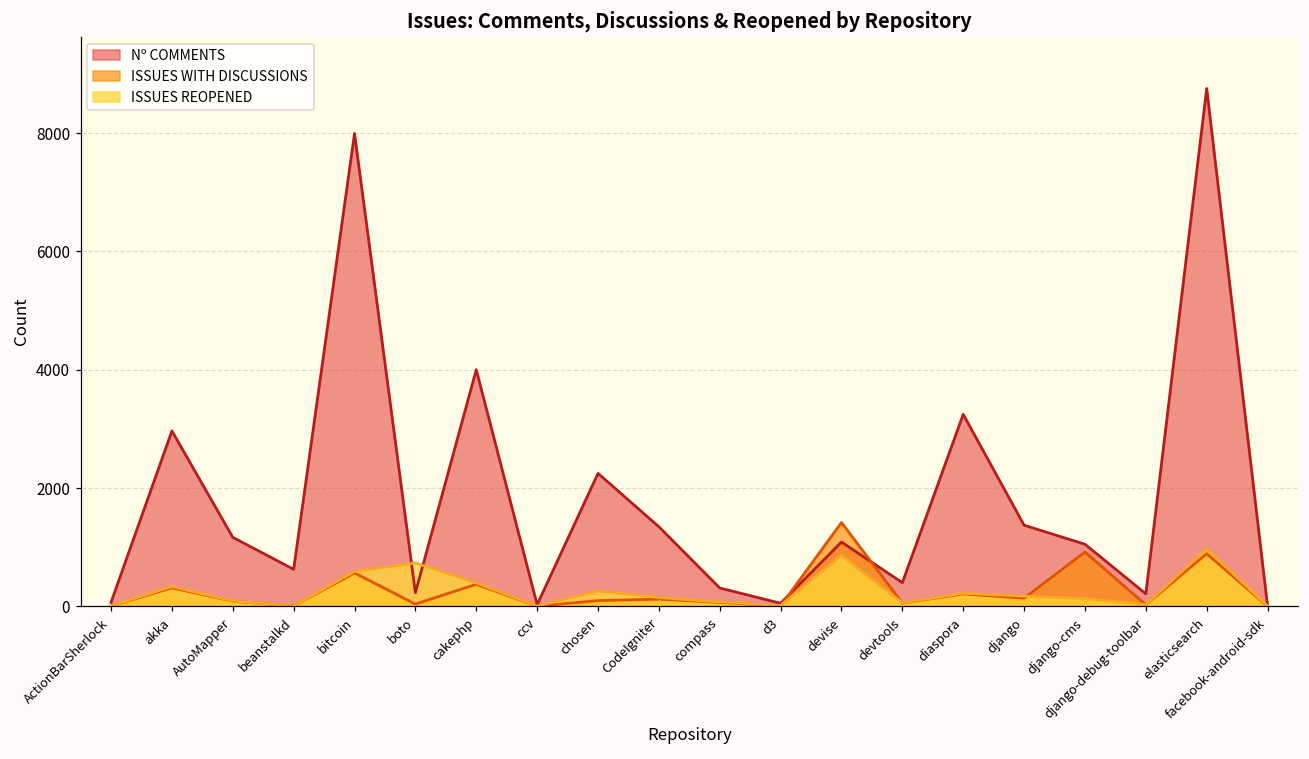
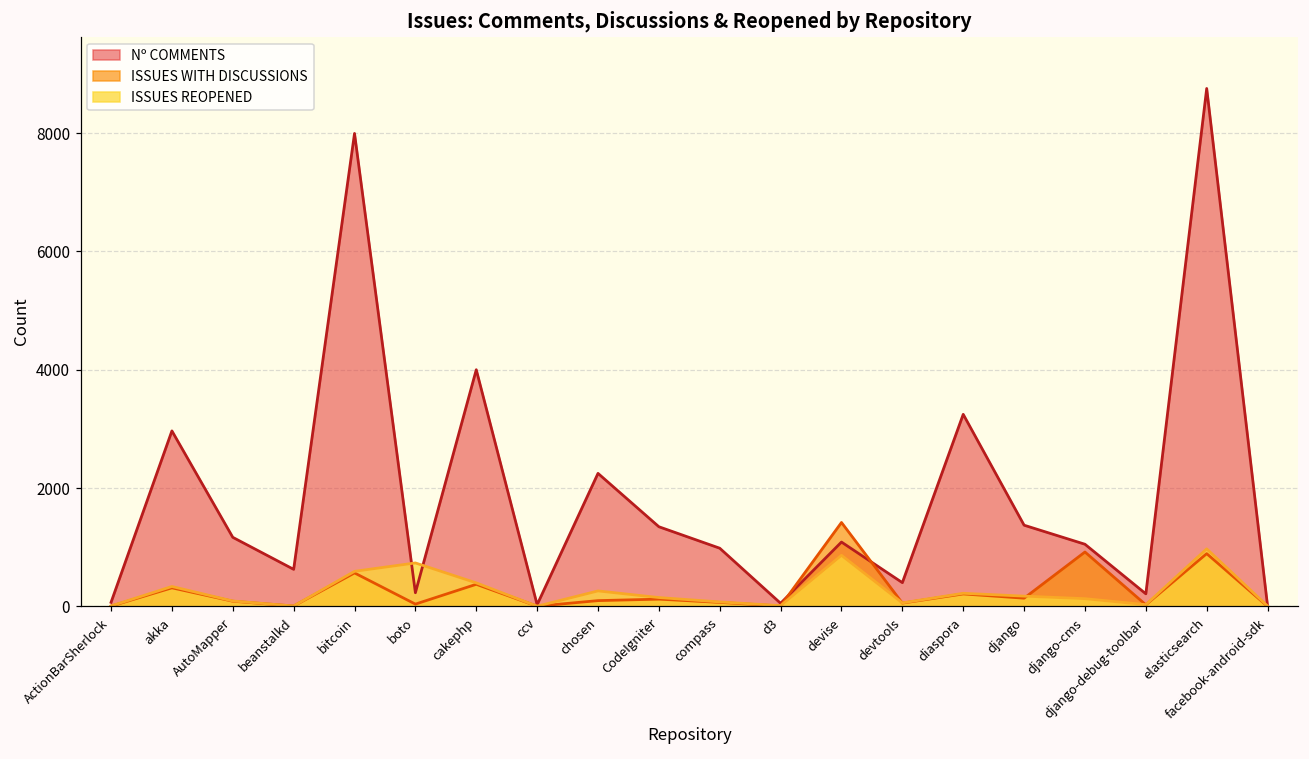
Nº COMMENTS, compass: 300 -> 1000
